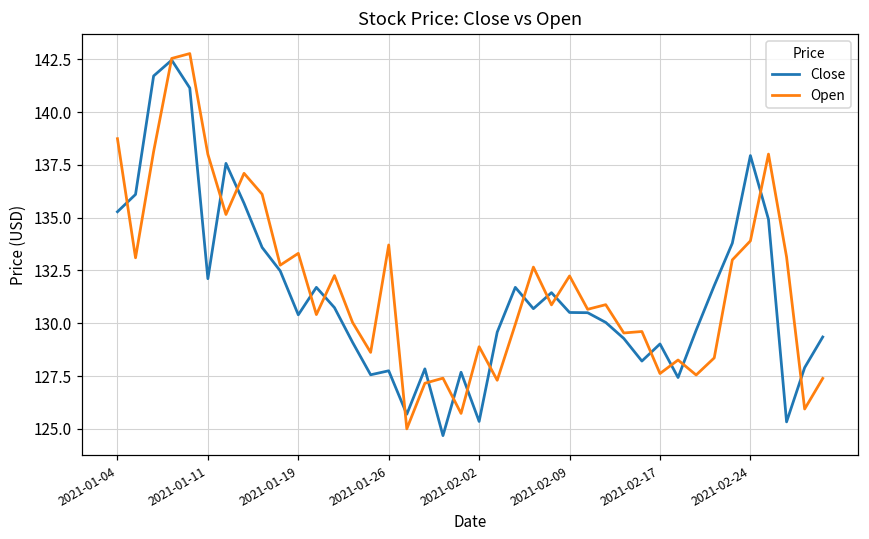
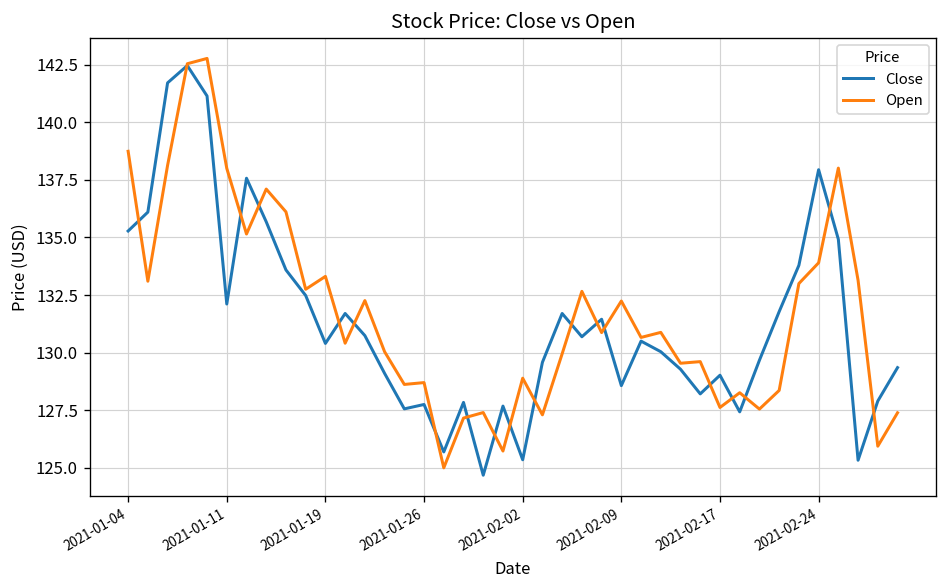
Open, 2021-01-26: 133.7 -> 128.7
Close, 2021-02-09: 130.5 -> 128.6
